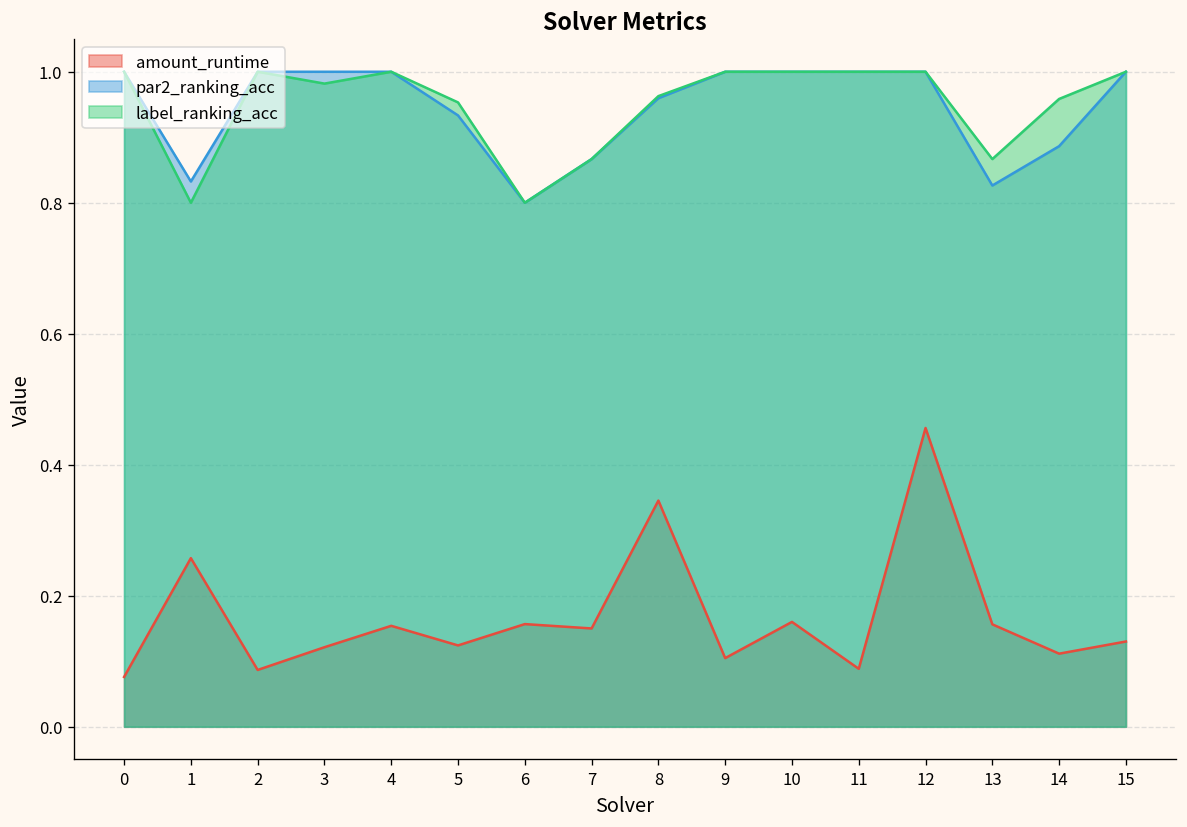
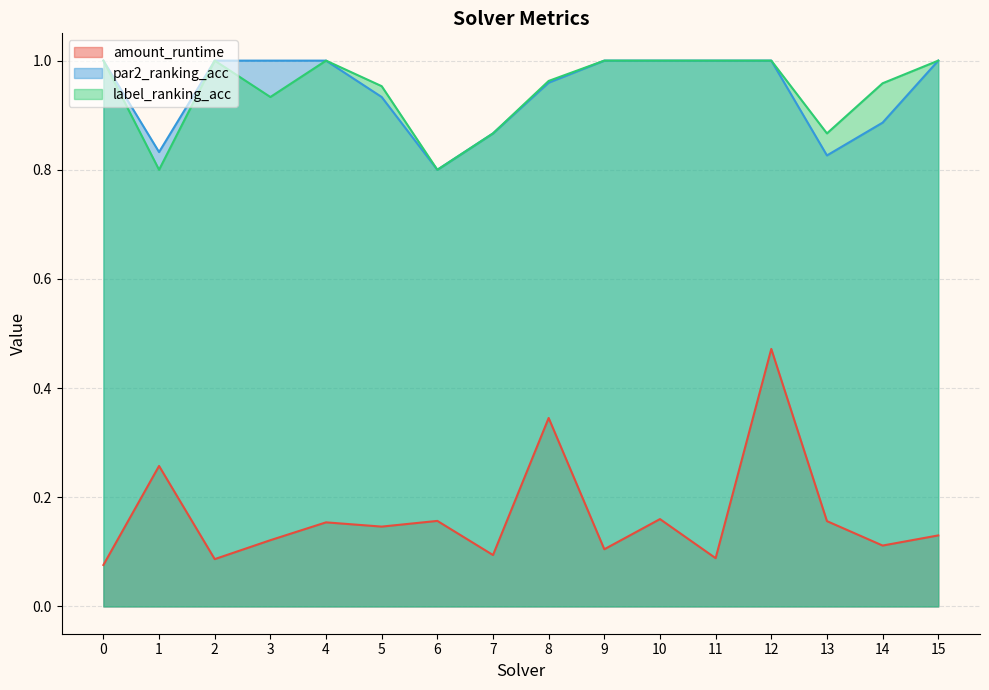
label_ranking_acc, 3: 0.98 -> 0.93
amount_runtime, 5: 0.12 -> 0.15
amount_runtime, 7: 0.15 -> 0.09
amount_runtime, 12: 0.46 -> 0.47
